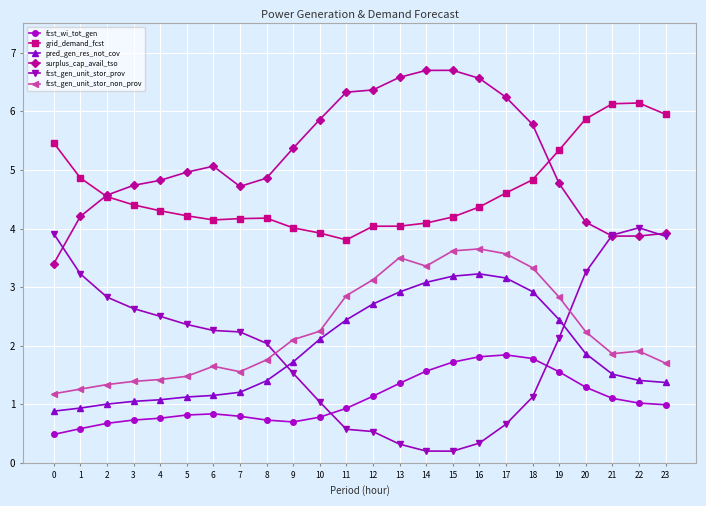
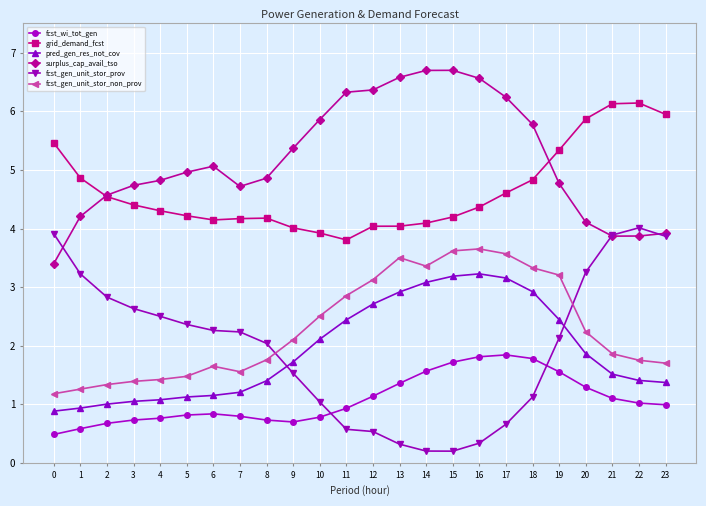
fcst_gen_unit_stor_non_prov, 10: 2.2 -> 2.5
fcst_gen_unit_stor_non_prov, 19: 2.8 -> 3.2
fcst_gen_unit_stor_non_prov, 22: 1.9 -> 1.8
